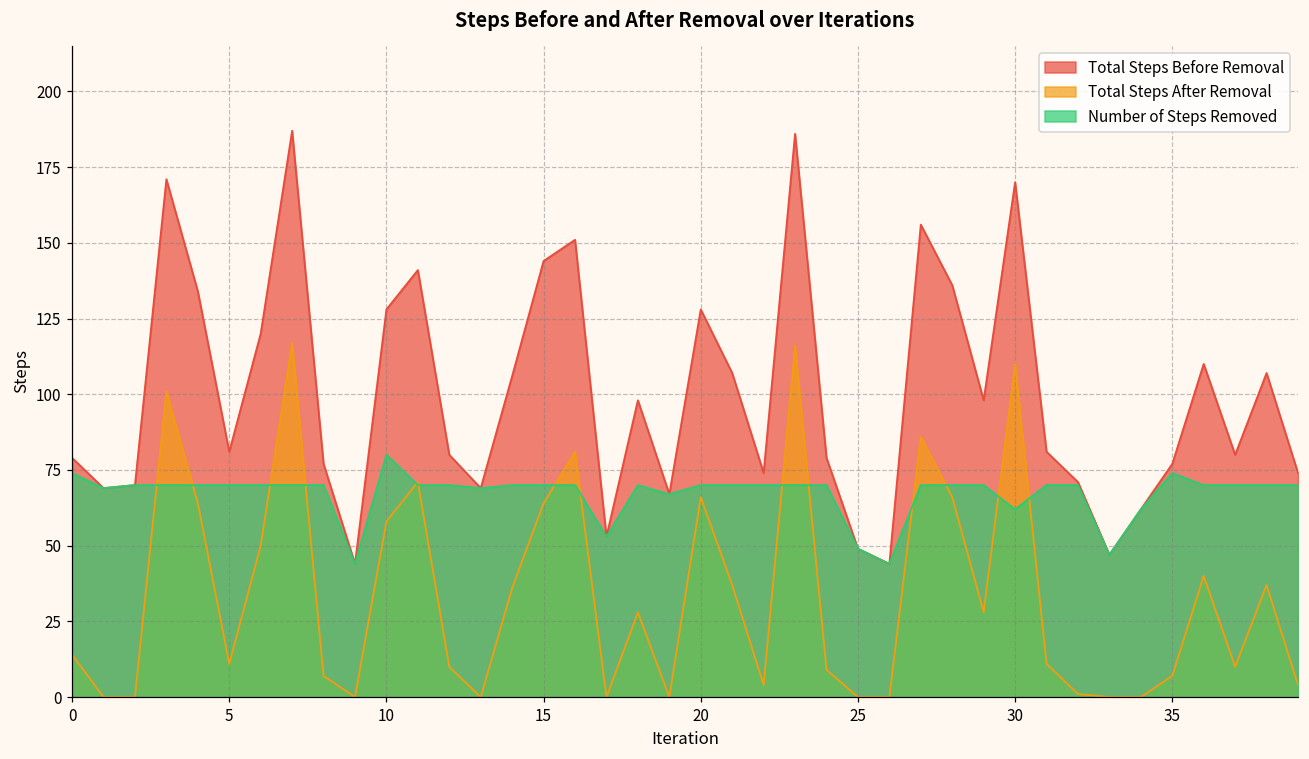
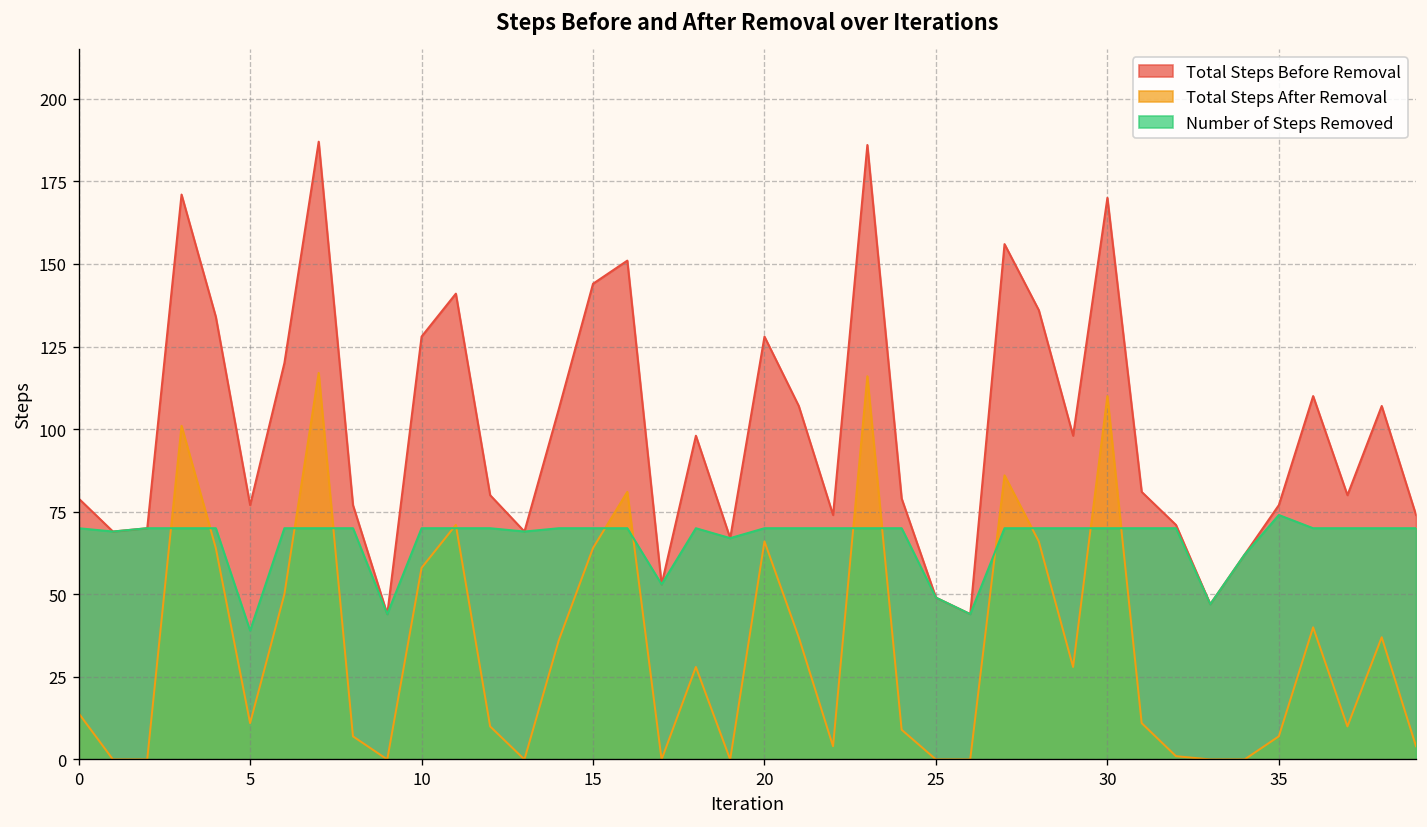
Number of Steps Removed, 0: 74 -> 70
Total Steps Before Removal, 5: 81 -> 77
Number of Steps Removed, 5: 70 -> 39
Number of Steps Removed, 10: 80 -> 70
Number of Steps Removed, 30: 62 -> 70
